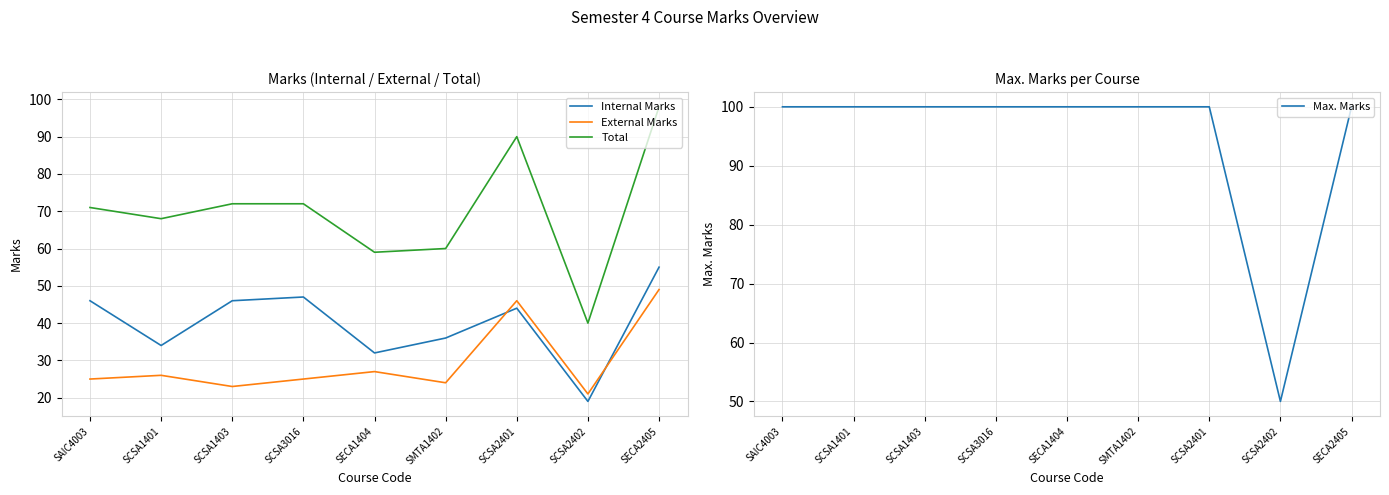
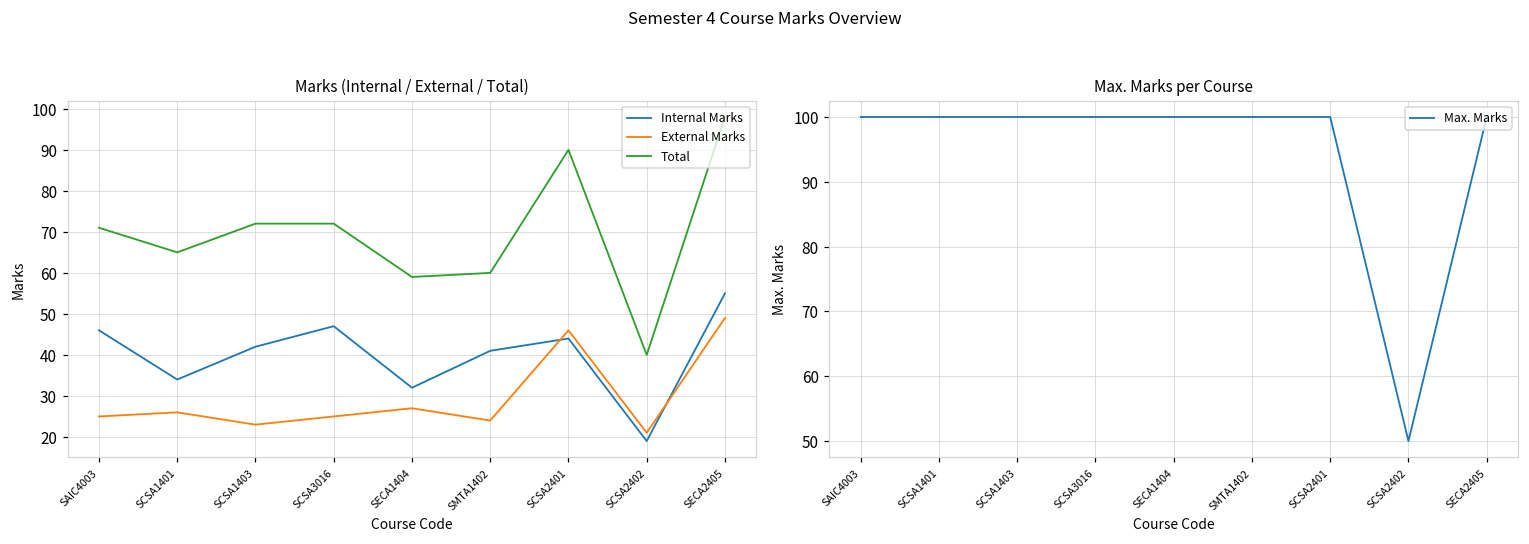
Marks (Internal / External / Total), Total, SCSA1401: 68 -> 65
Marks (Internal / External / Total), Internal Marks, SCSA1403: 46 -> 42
Marks (Internal / External / Total), Internal Marks, SMTA1402: 36 -> 41
